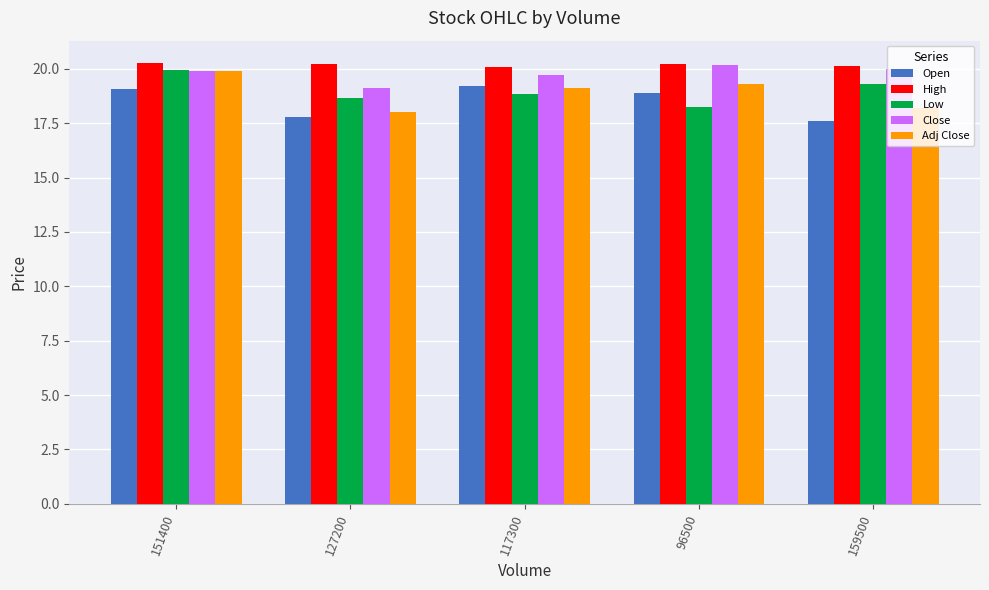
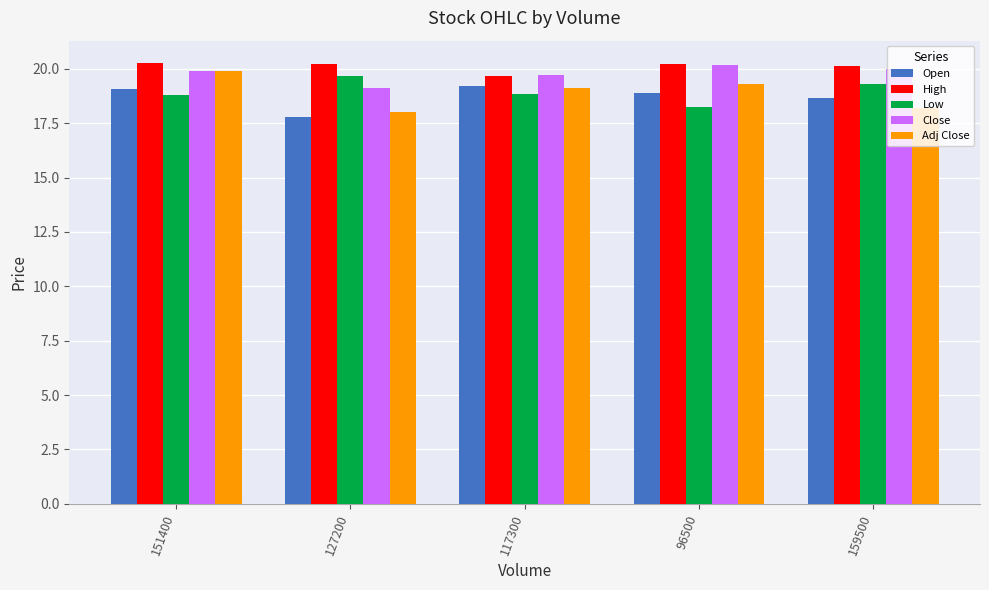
Low, 151400: 19.9 -> 18.8
Low, 127200: 18.6 -> 19.7
High, 117300: 20.1 -> 19.6
Open, 159500: 17.6 -> 18.6
